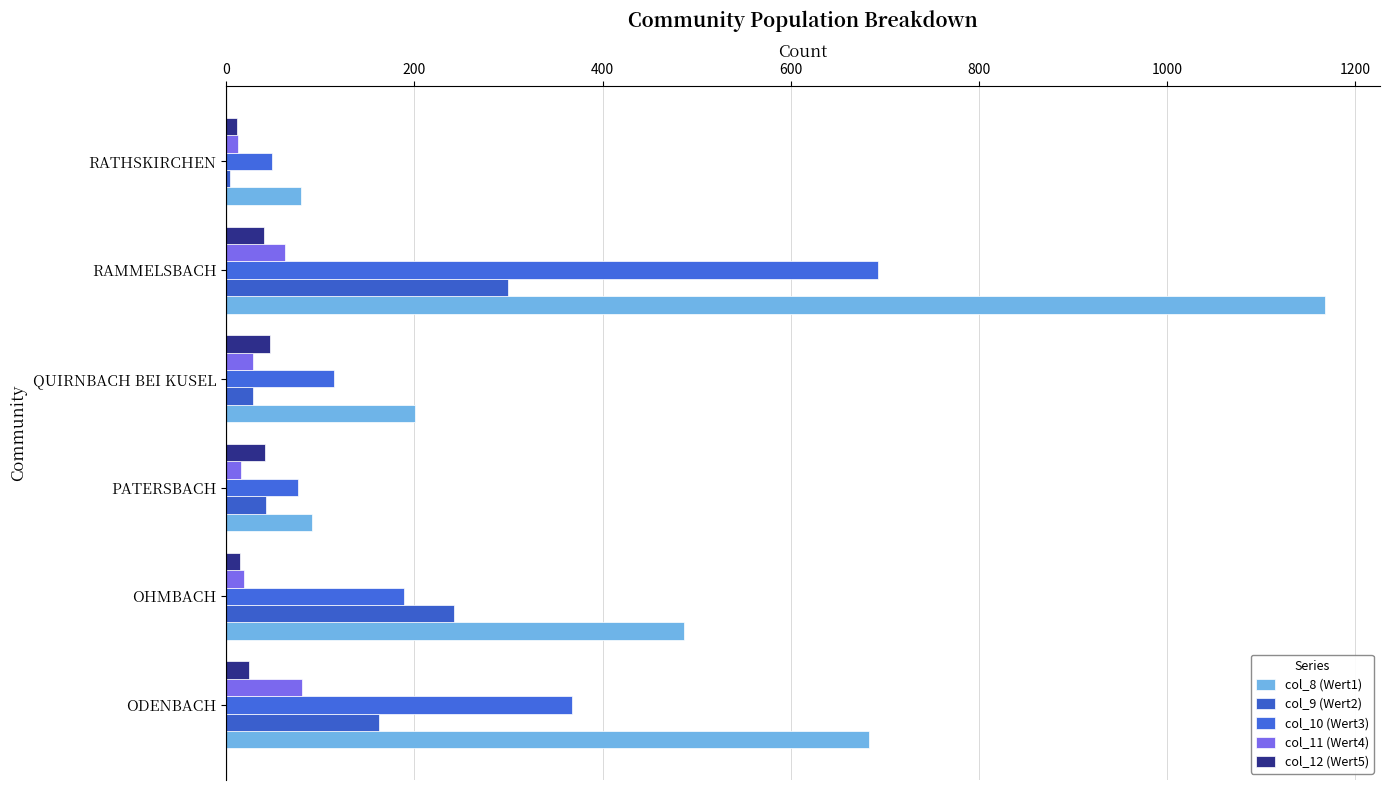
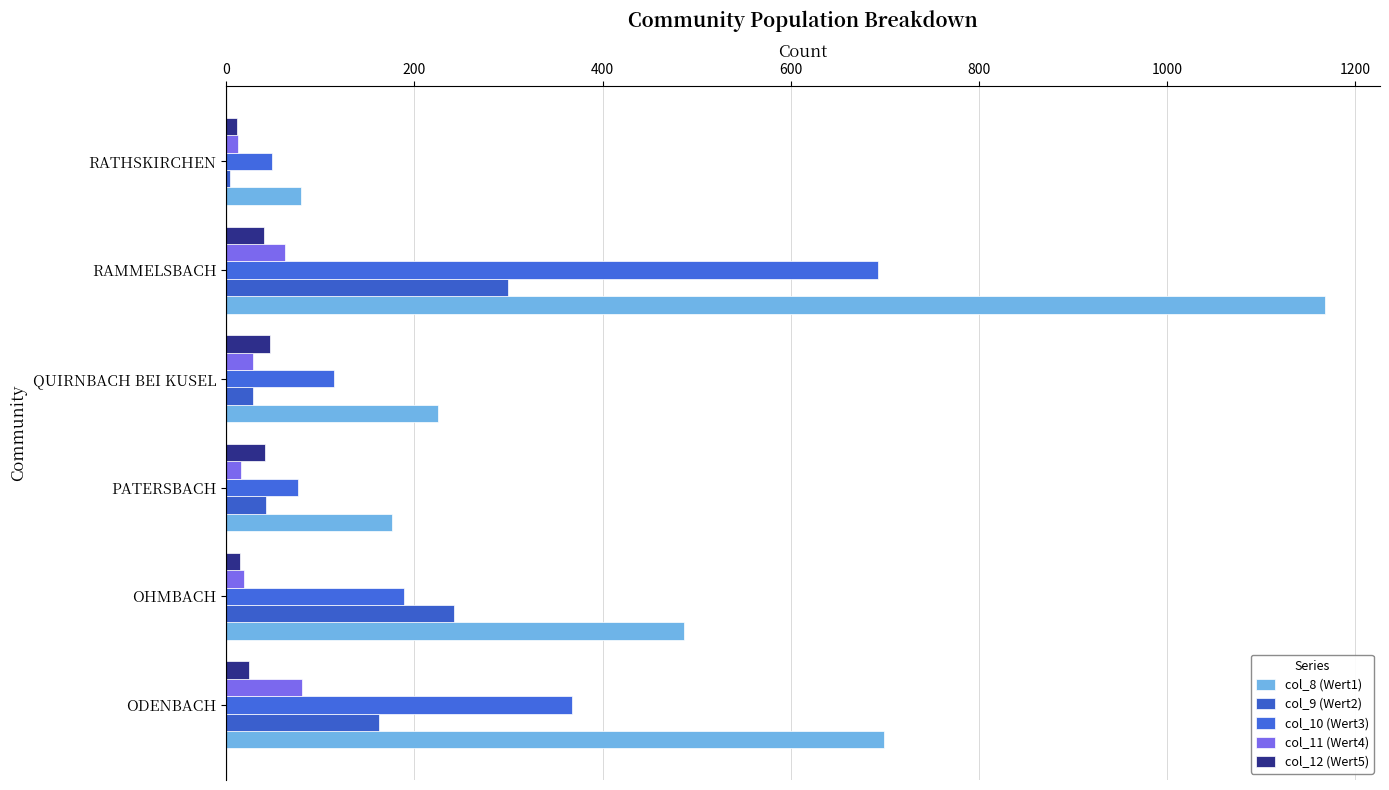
col_8 (Wert1), QUIRNBACH BEI KUSEL: 200 -> 230
col_8 (Wert1), PATERSBACH: 90 -> 180
col_8 (Wert1), ODENBACH: 680 -> 700
